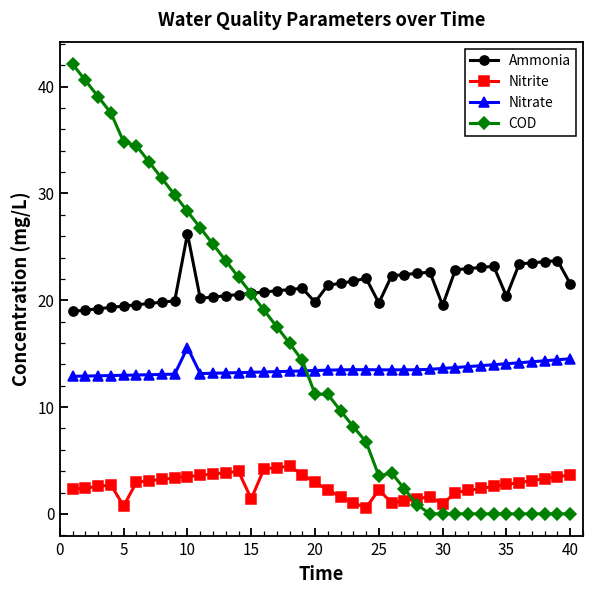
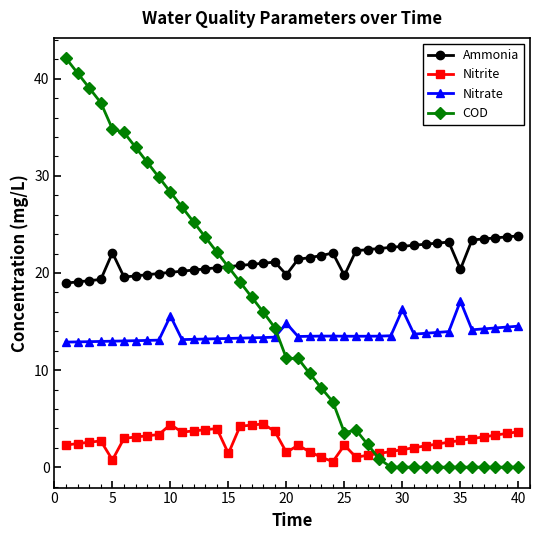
Ammonia, 5: 19 -> 22
Ammonia, 10: 26 -> 20
Nitrite, 10: 3 -> 4
Nitrite, 20: 3 -> 2
Nitrate, 20: 13 -> 15
Ammonia, 30: 20 -> 23
Nitrite, 30: 1 -> 2
Nitrate, 30: 14 -> 16
Nitrate, 35: 14 -> 17
Ammonia, 40: 22 -> 24
